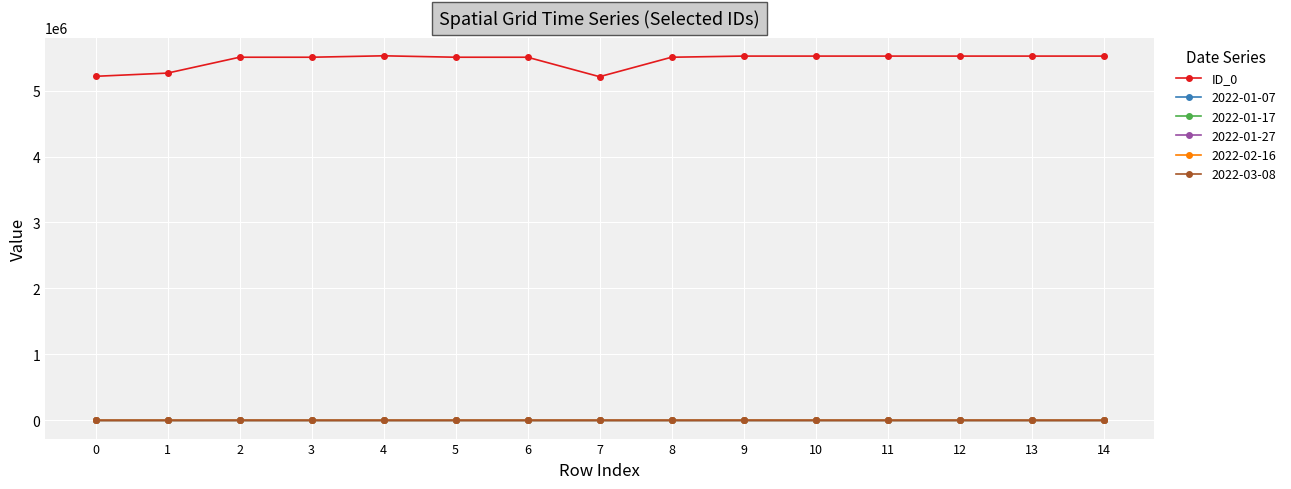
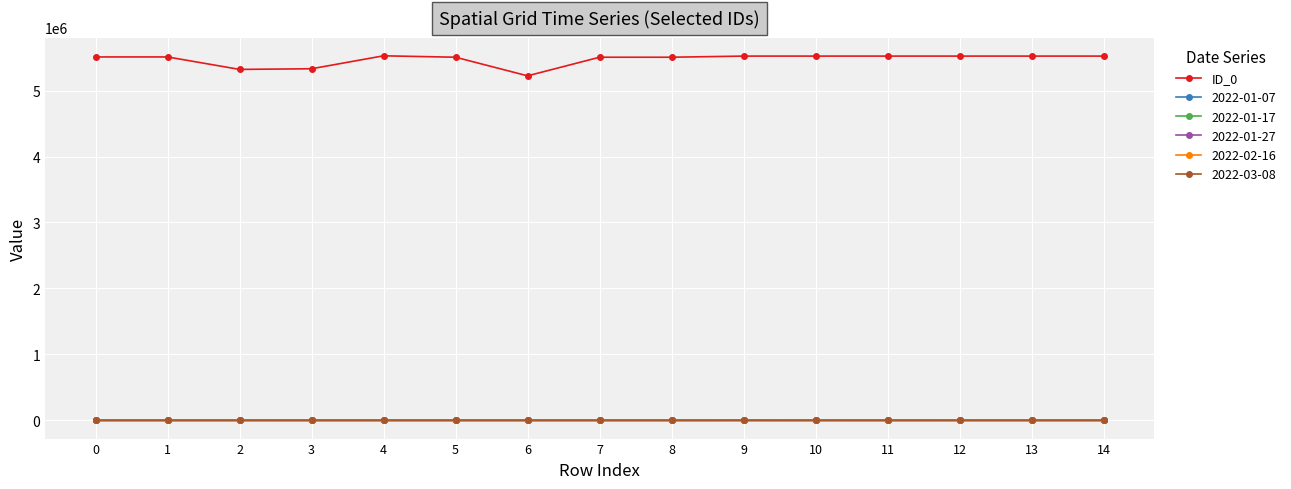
ID_0, 0: 5200000 -> 5500000
ID_0, 1: 5300000 -> 5500000
ID_0, 2: 5500000 -> 5300000
ID_0, 3: 5500000 -> 5300000
ID_0, 6: 5500000 -> 5200000
ID_0, 7: 5200000 -> 5500000
